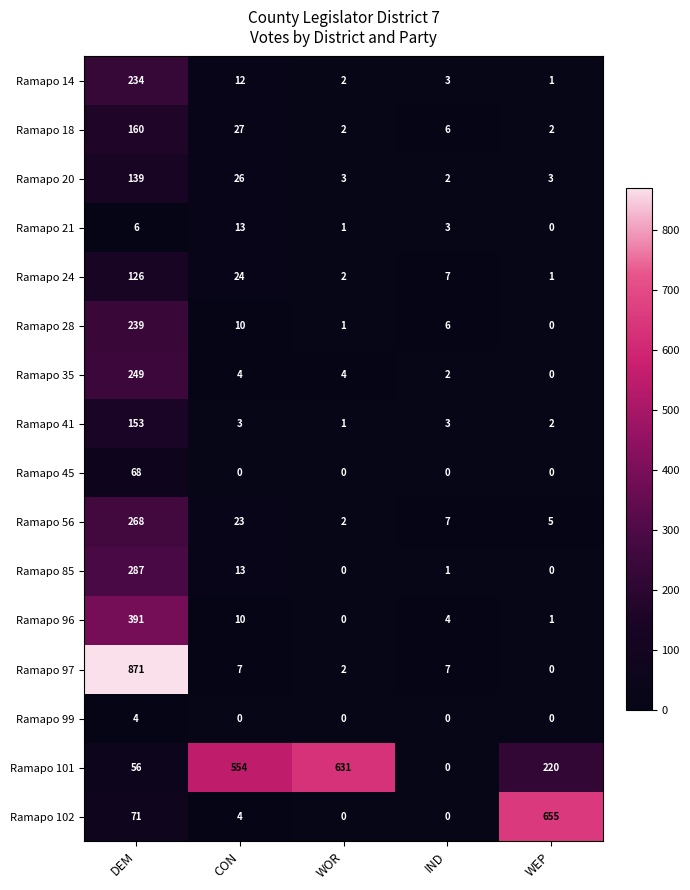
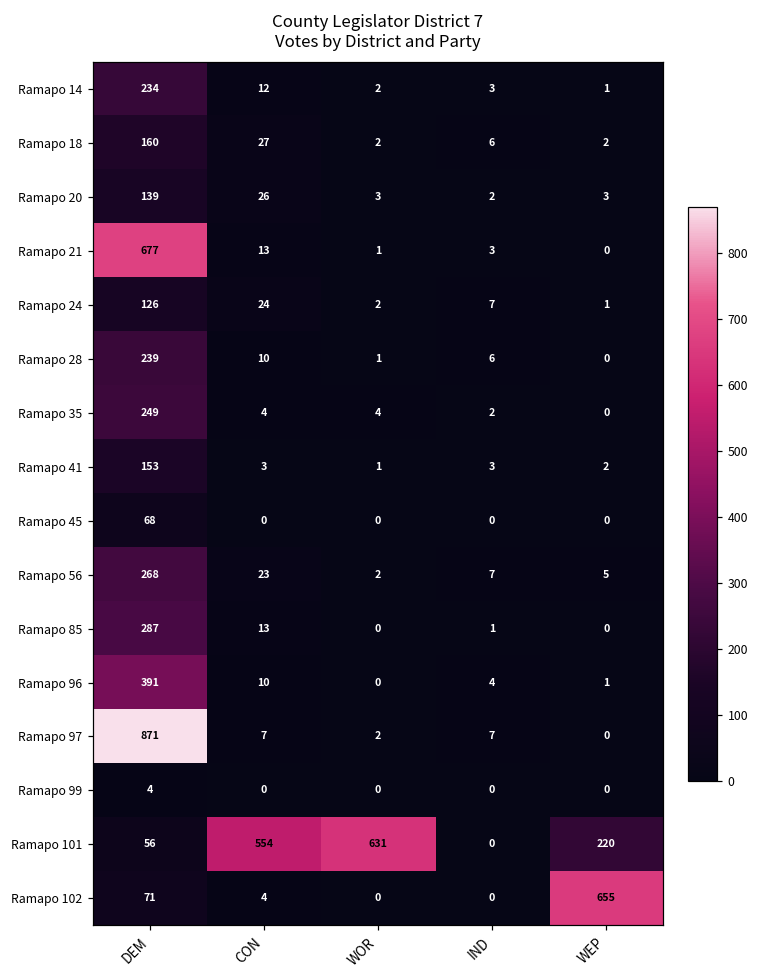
Ramapo 21, DEM: 6 -> 677
